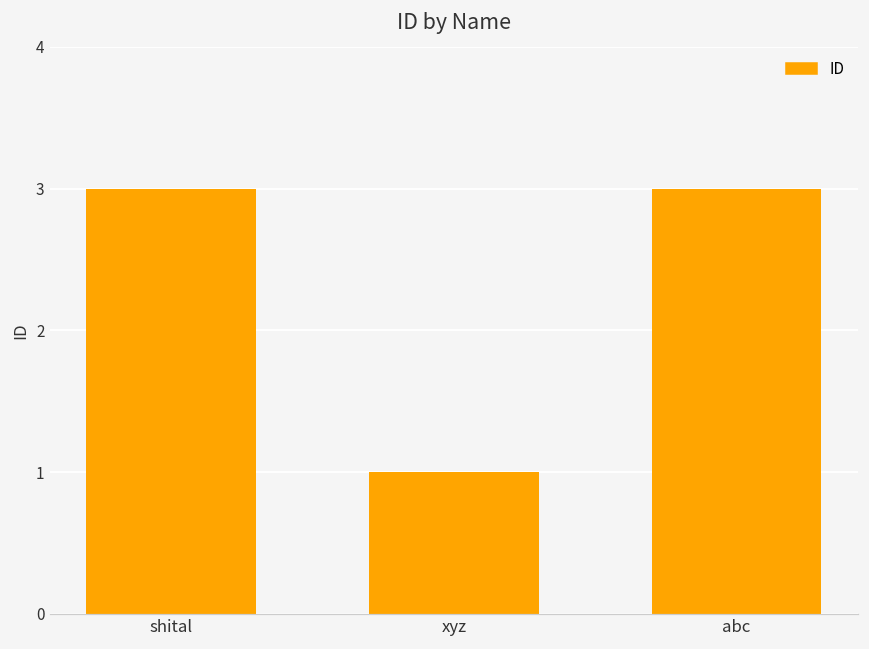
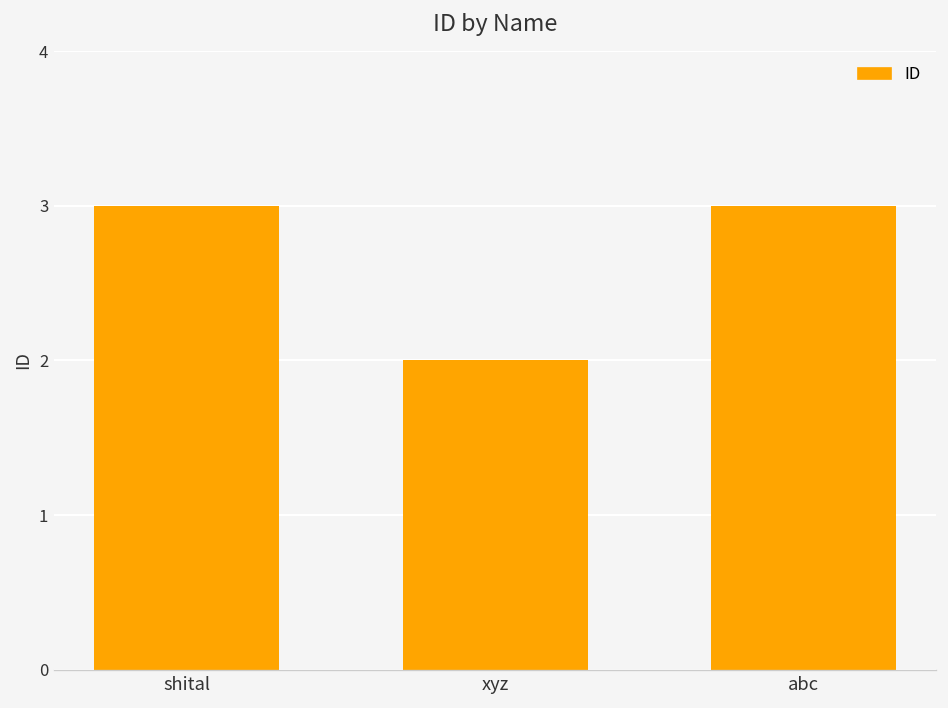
xyz: 1 -> 2
